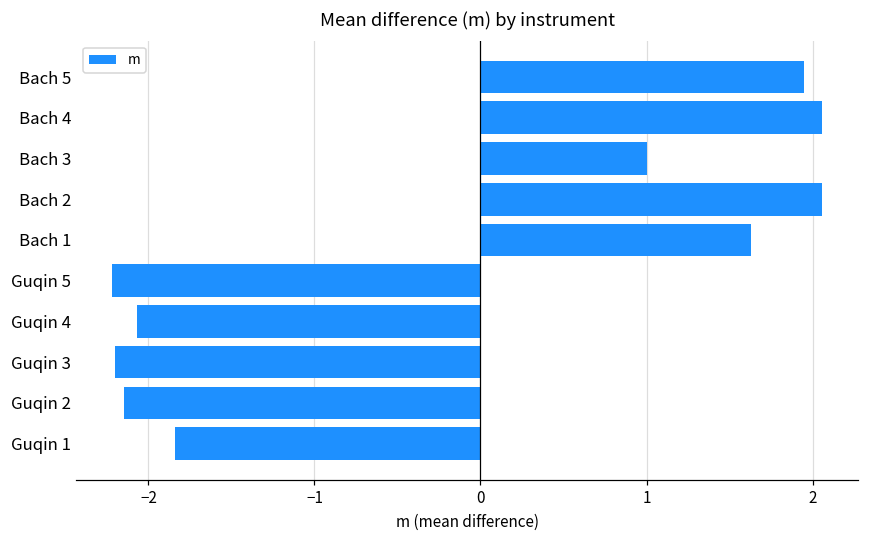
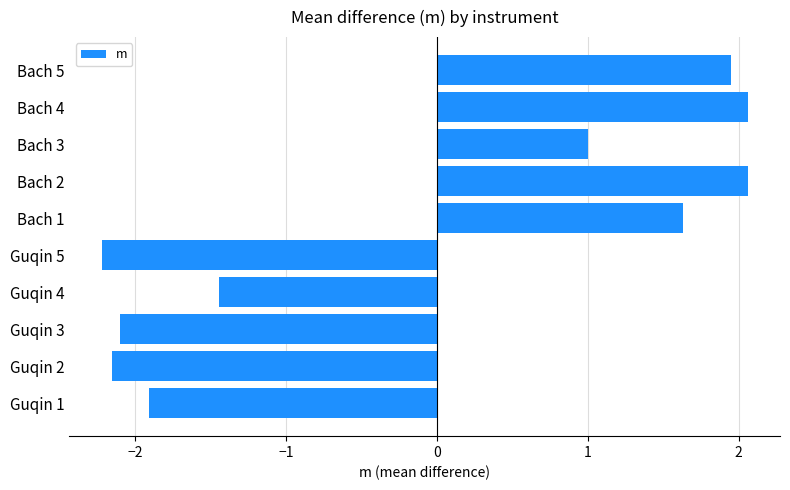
Guqin 4: -2.07 -> -1.44
Guqin 3: -2.2 -> -2.1
Guqin 1: -1.84 -> -1.91
